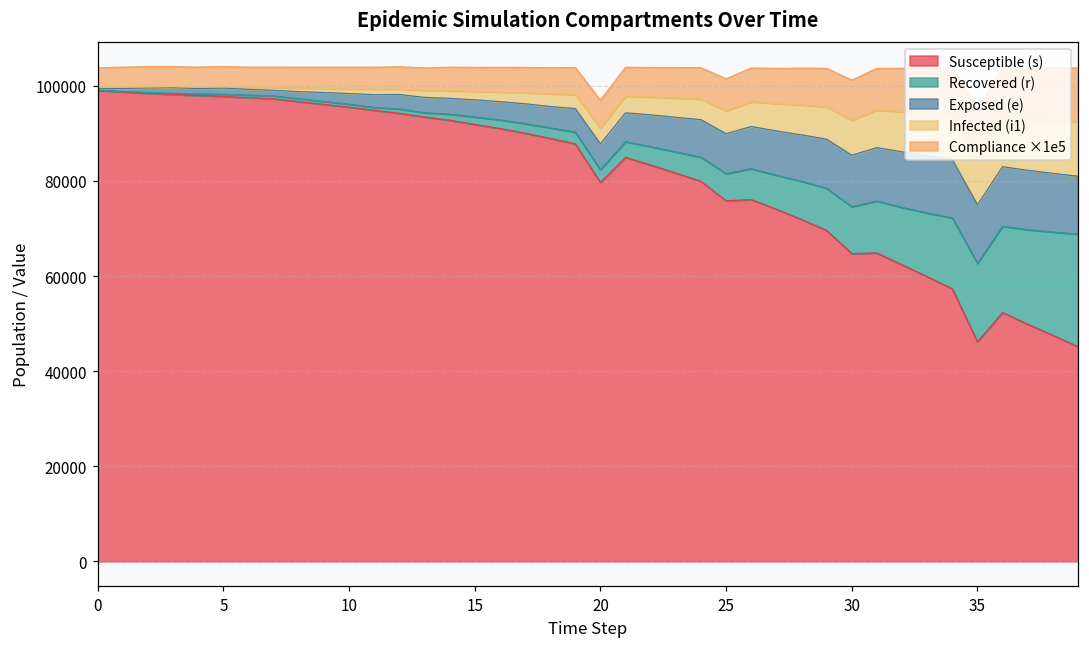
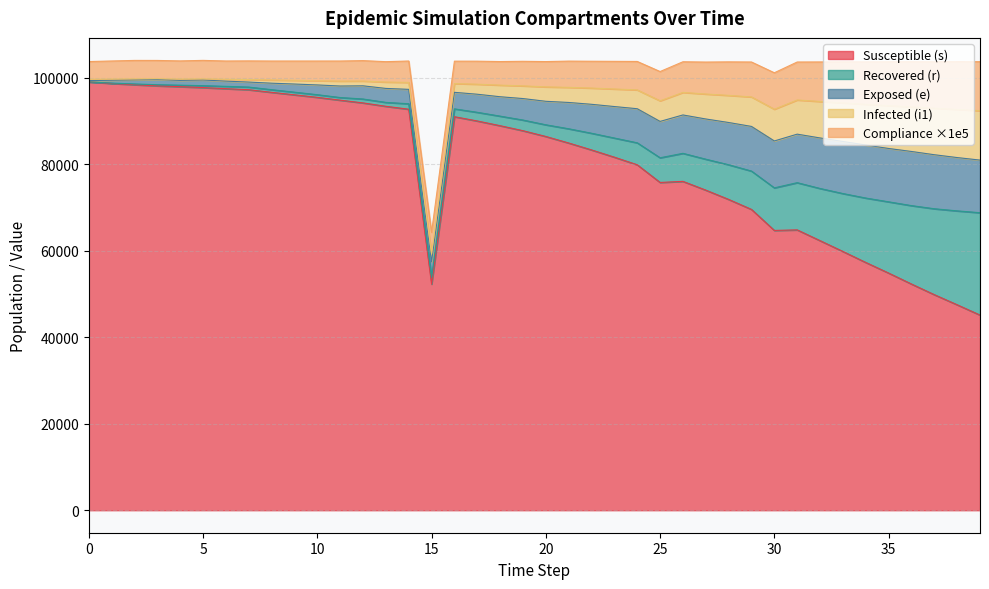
Susceptible (s), 15: 92000 -> 52000
Susceptible (s), 20: 80000 -> 86000
Susceptible (s), 35: 46000 -> 55000
